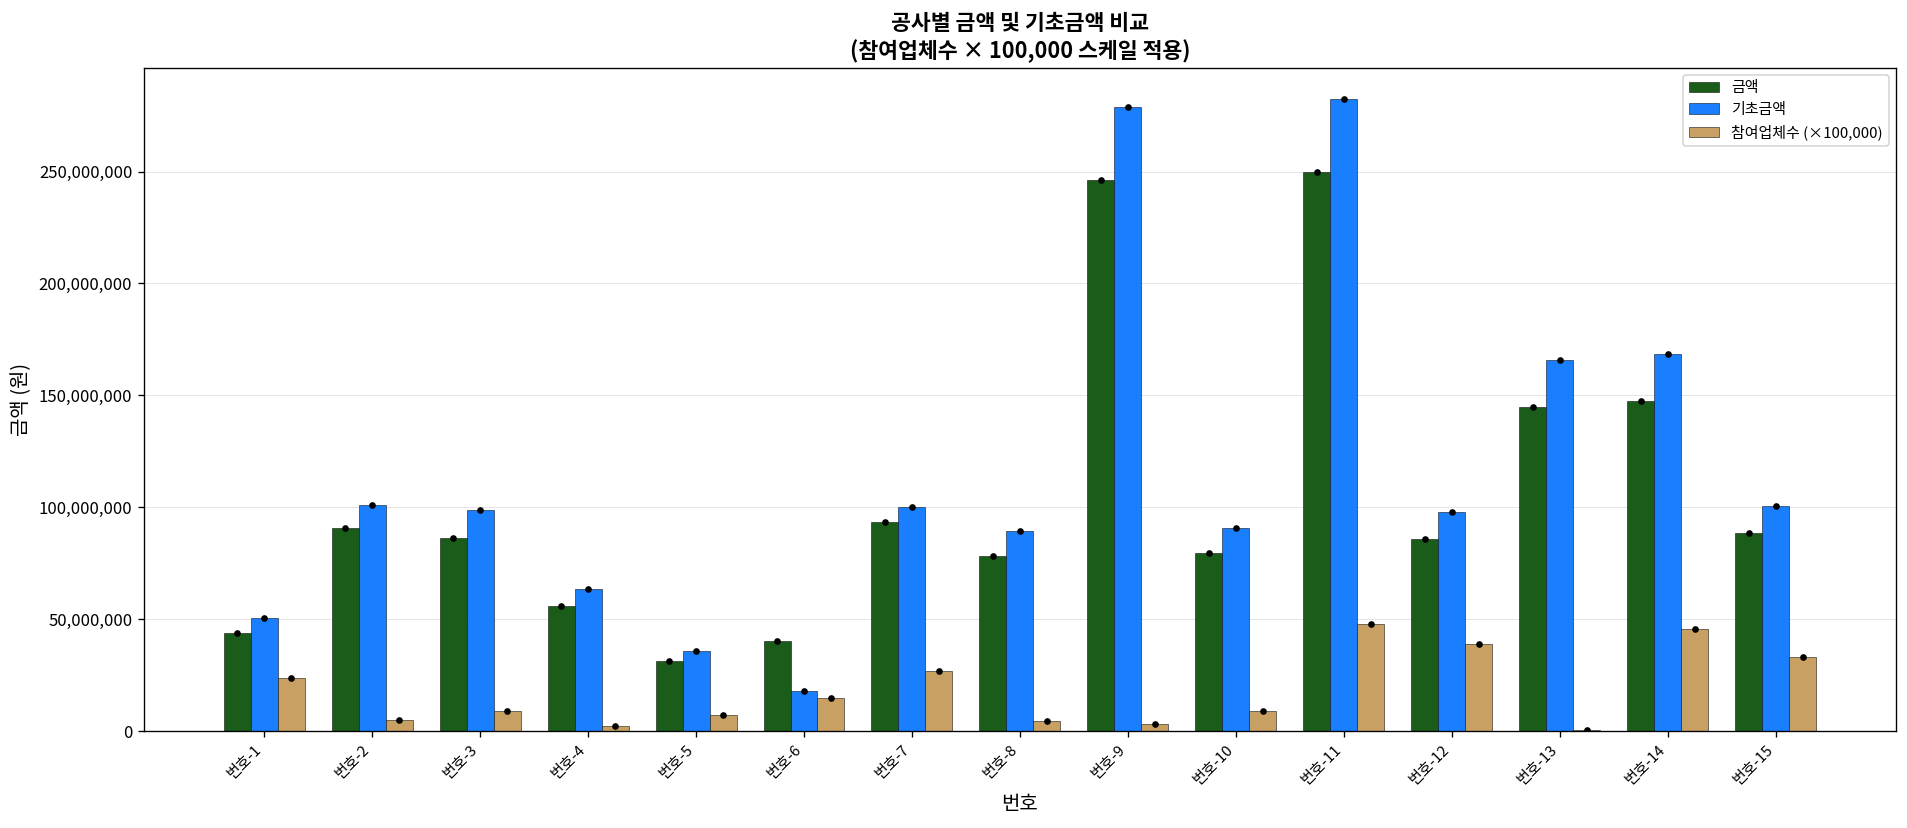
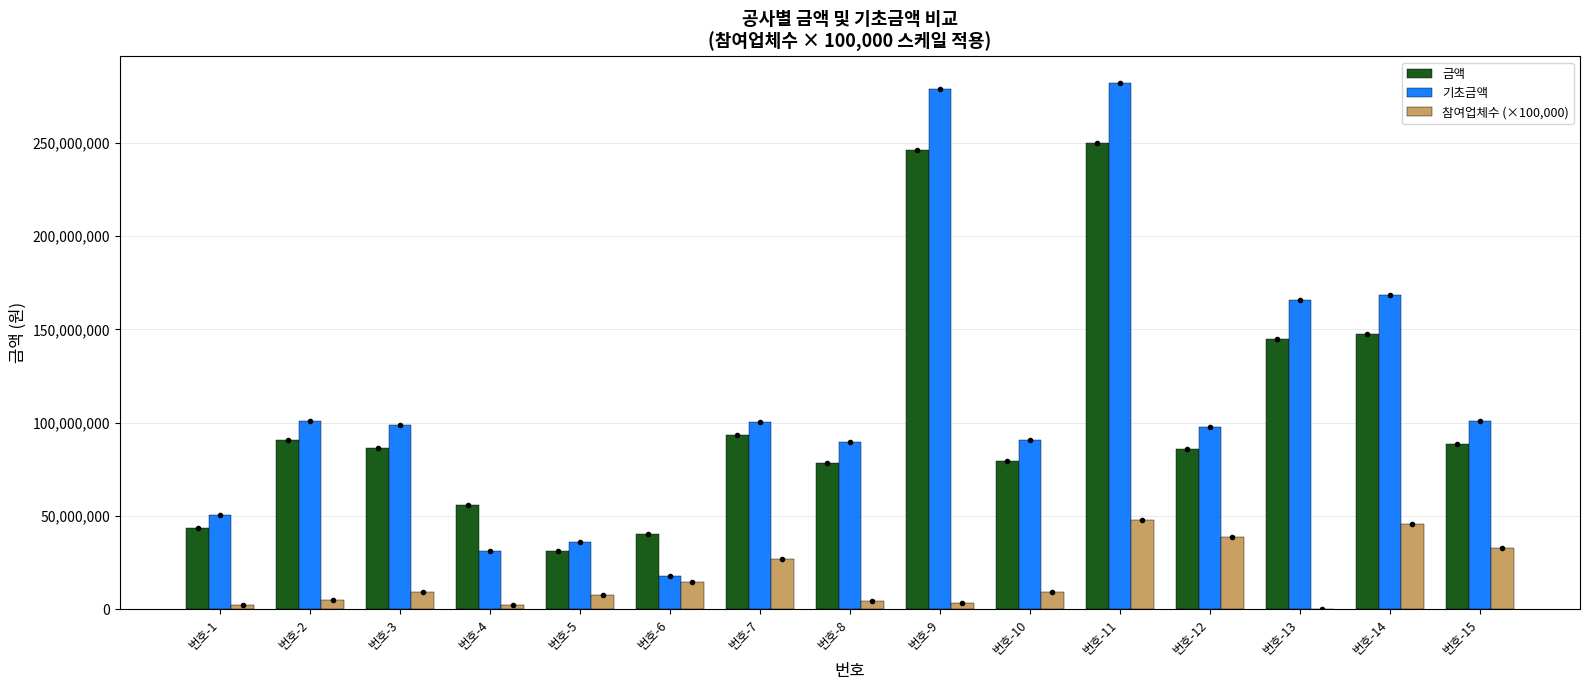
참여업체수 (×100,000), 번호-1: 24,000,000 -> 2,000,000
기초금액, 번호-4: 64,000,000 -> 31,000,000
